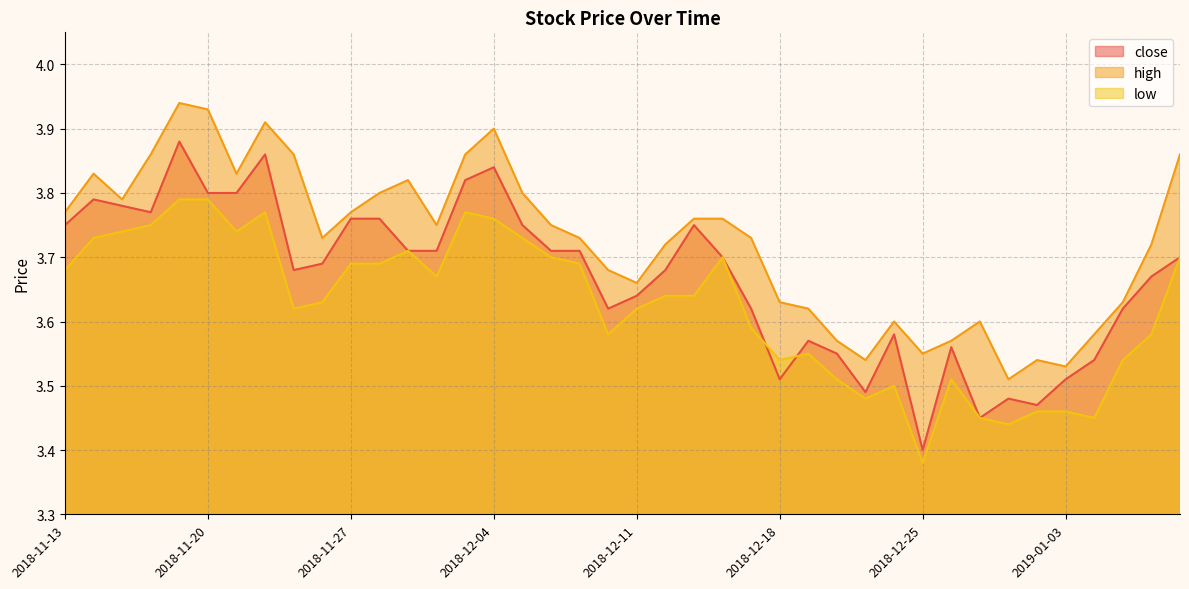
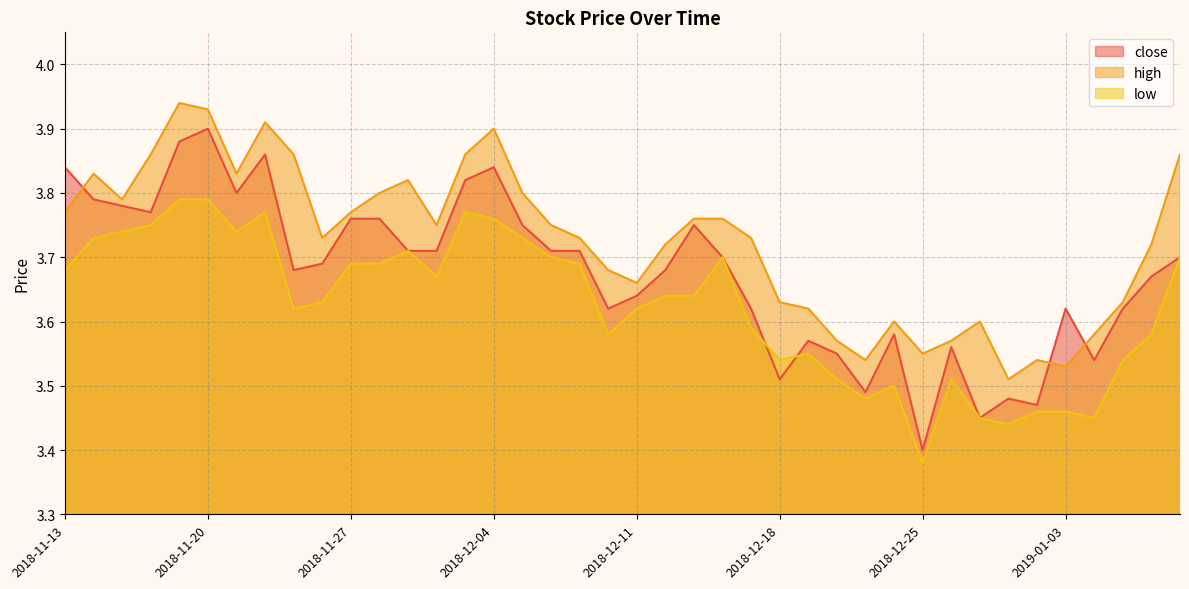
close, 2018-11-13: 3.75 -> 3.84
close, 2018-11-20: 3.8 -> 3.9
close, 2019-01-03: 3.51 -> 3.62
